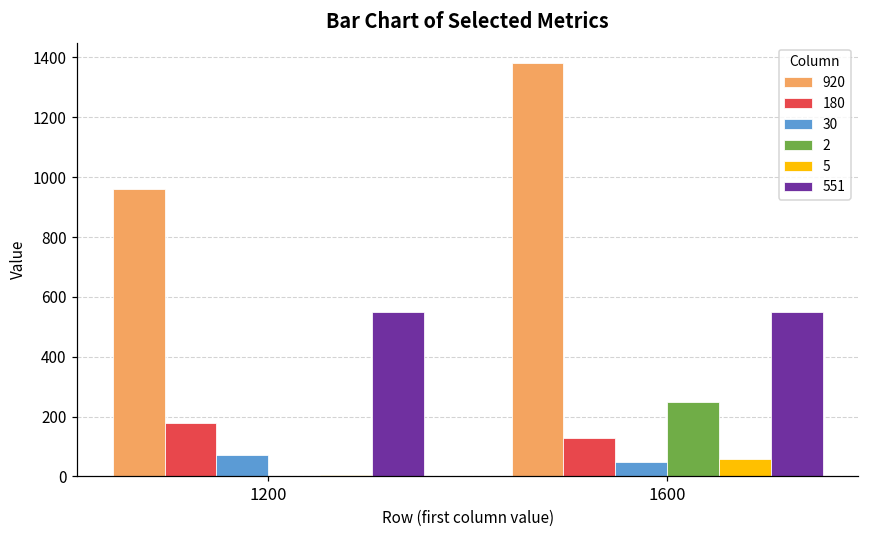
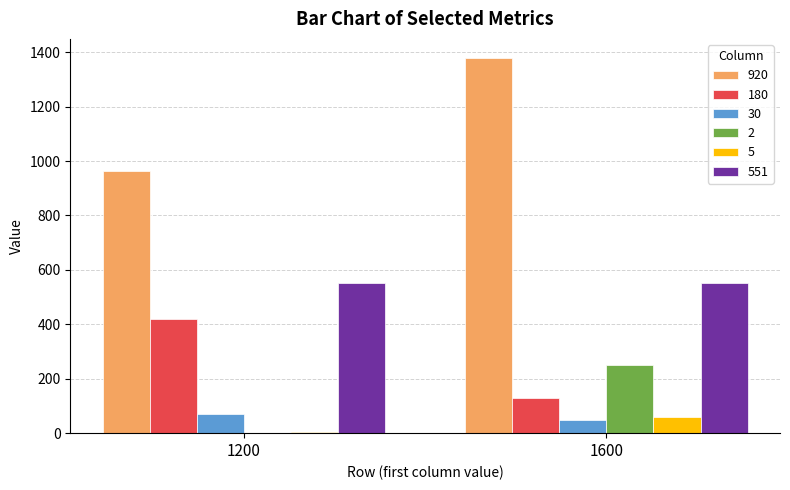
180, 1200: 180 -> 420
